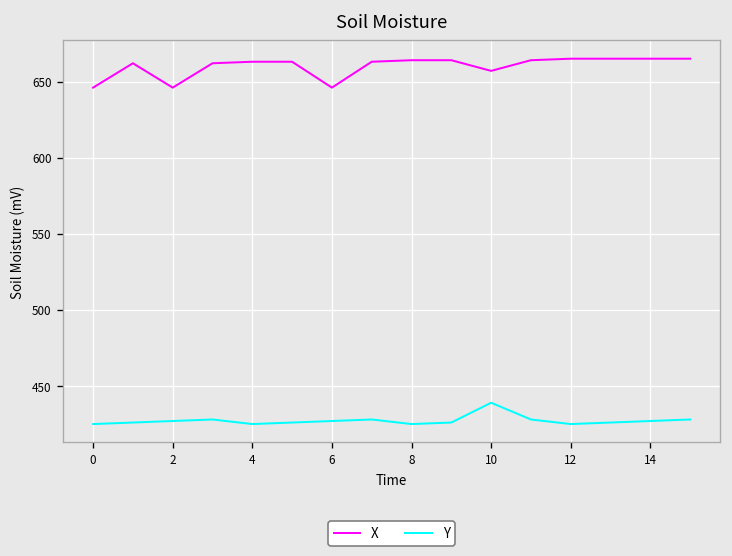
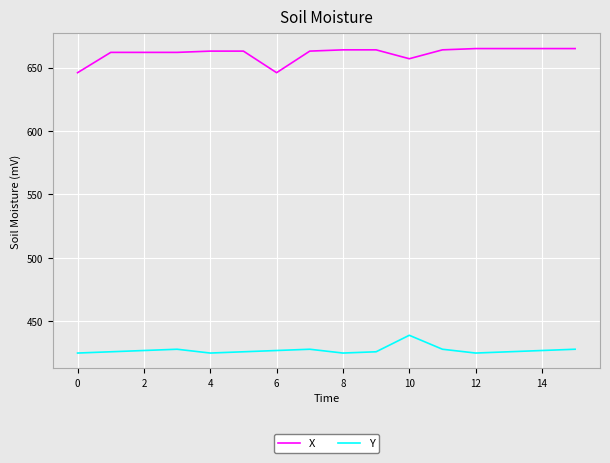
X, 2: 646 -> 662
